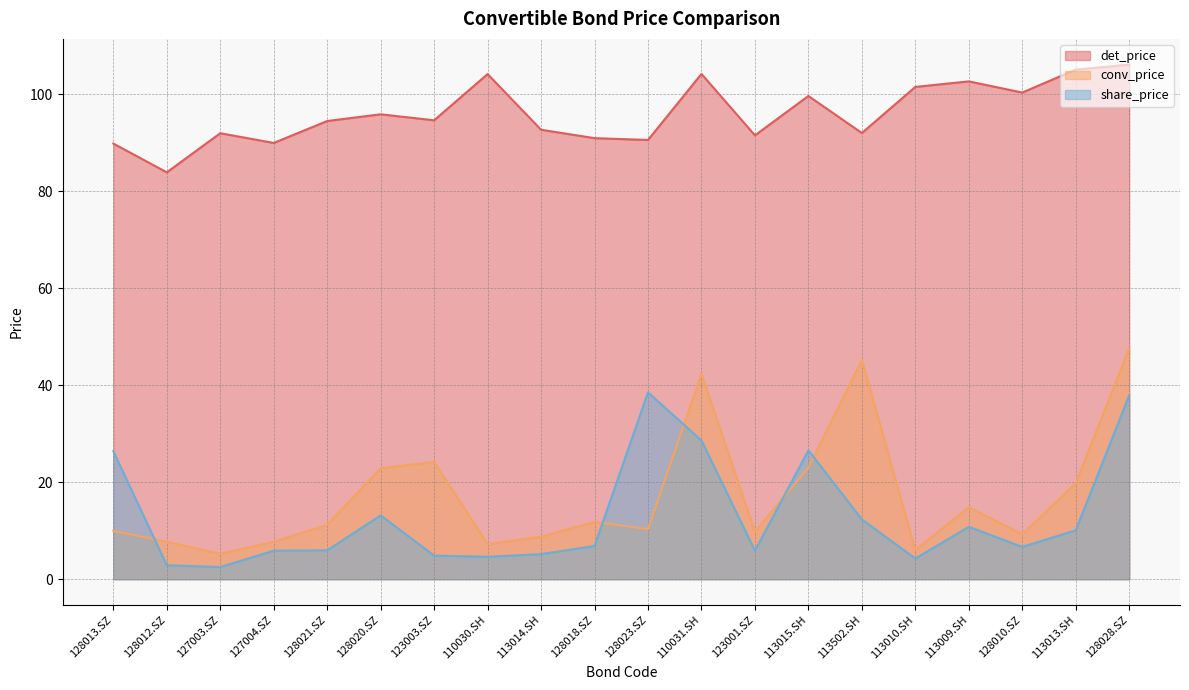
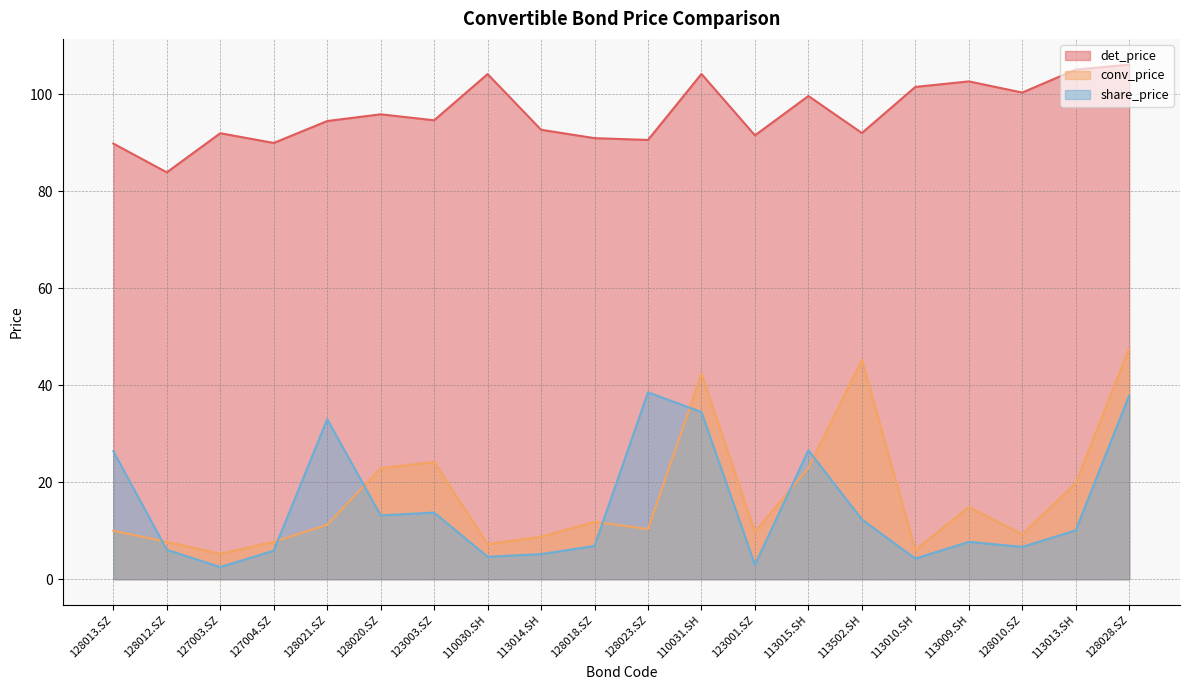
share_price, 128012.SZ: 3 -> 6
share_price, 128021.SZ: 6 -> 33
share_price, 123003.SZ: 5 -> 14
share_price, 110031.SH: 29 -> 34
share_price, 123001.SZ: 6 -> 3
share_price, 113009.SH: 11 -> 8
